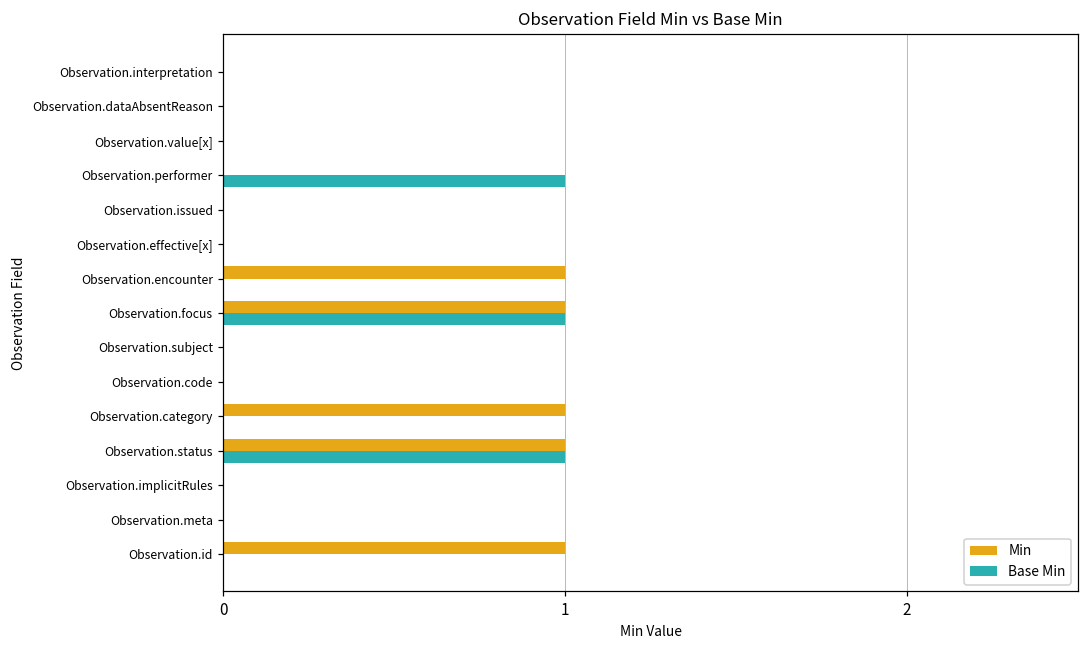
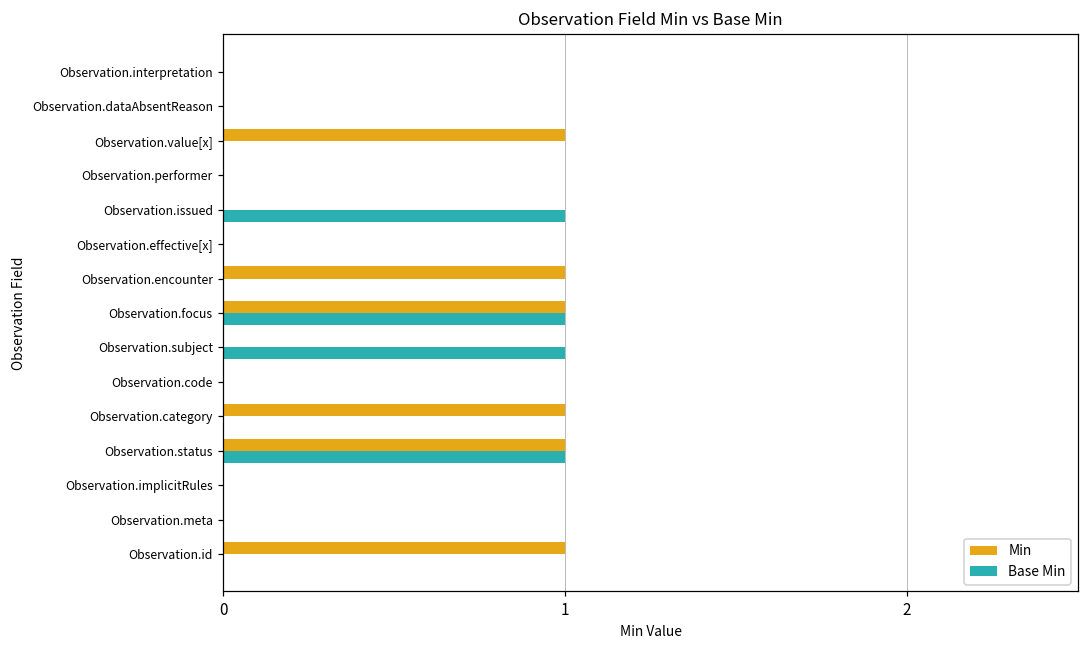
Min, Observation.value[x]: 0 -> 1
Base Min, Observation.performer: 1 -> 0
Base Min, Observation.issued: 0 -> 1
Base Min, Observation.subject: 0 -> 1
